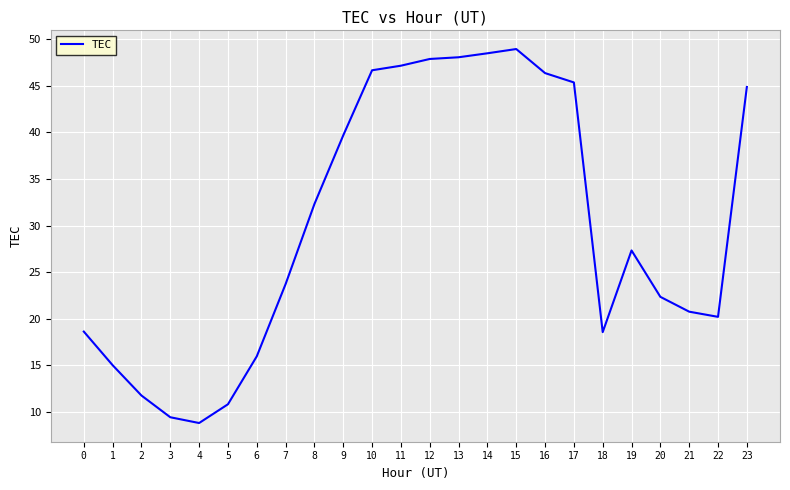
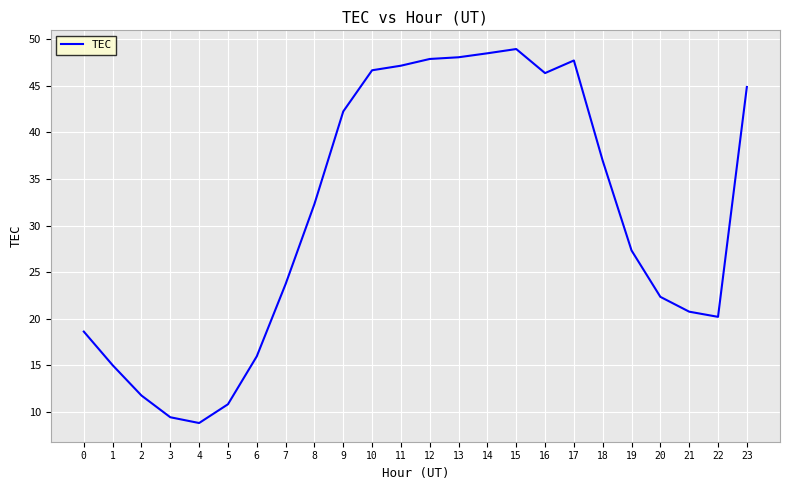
9: 40 -> 42
17: 45 -> 48
18: 19 -> 37
